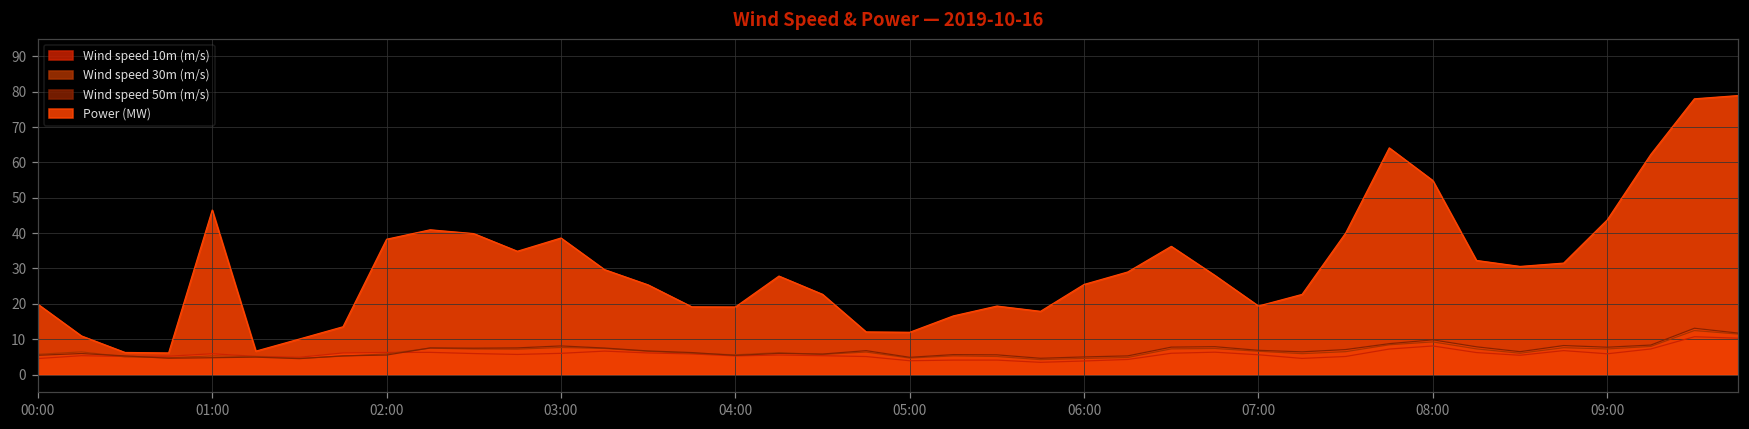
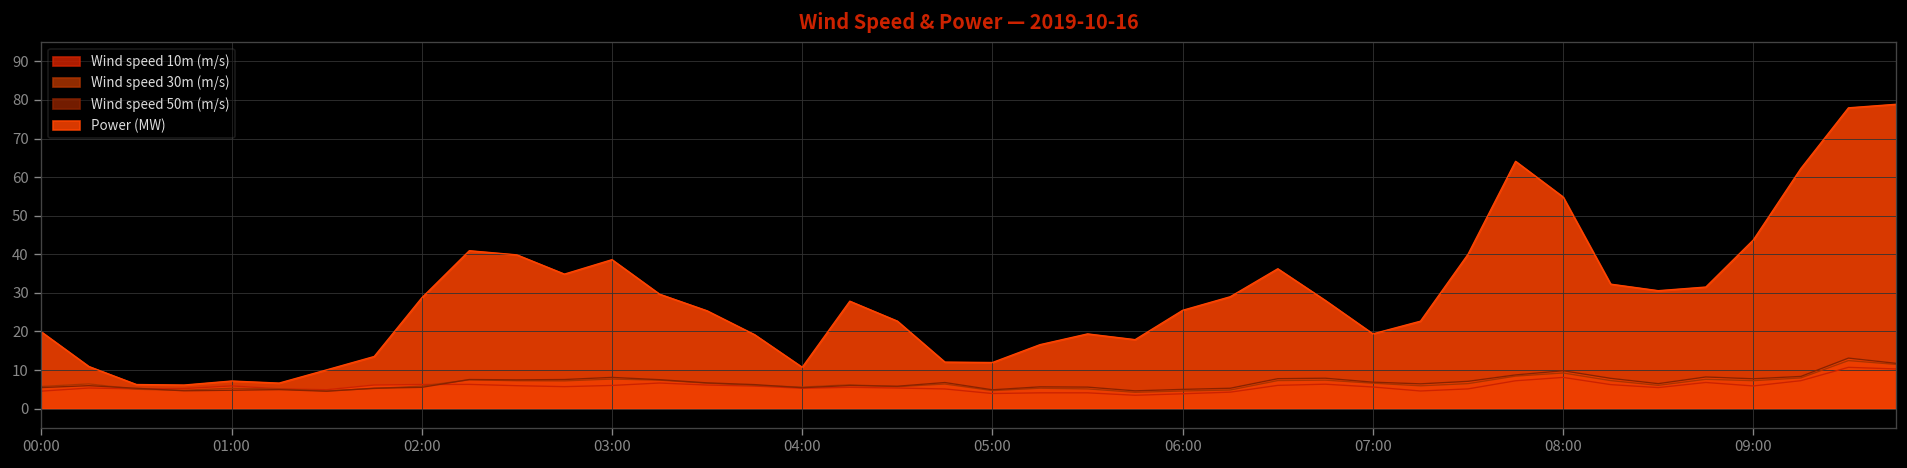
Power (MW), 01:00: 47 -> 7
Power (MW), 02:00: 38 -> 29
Power (MW), 04:00: 19 -> 11
